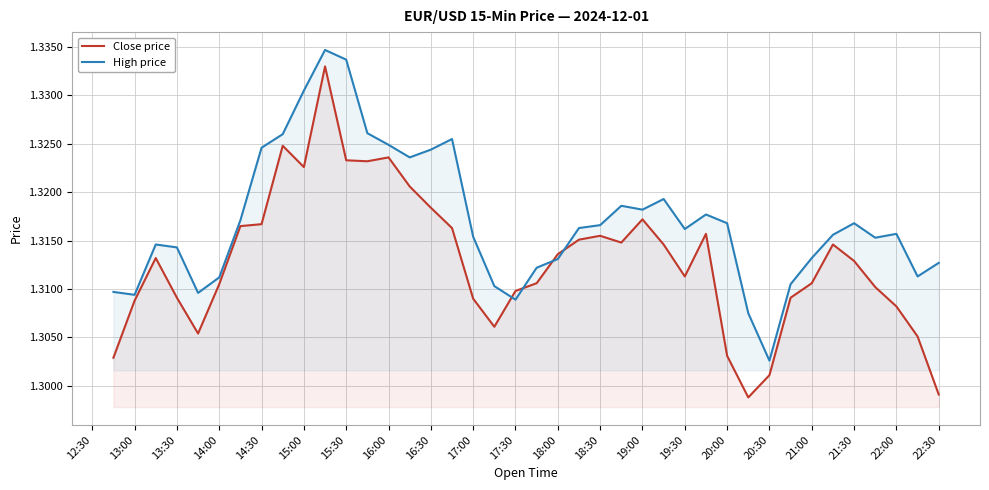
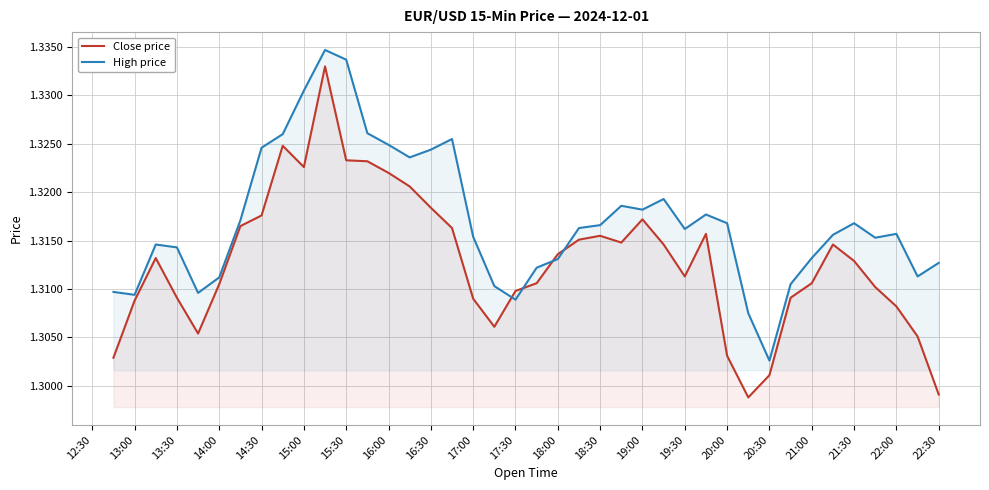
Close price, 14:30: 1.317 -> 1.318
Close price, 16:00: 1.324 -> 1.322
